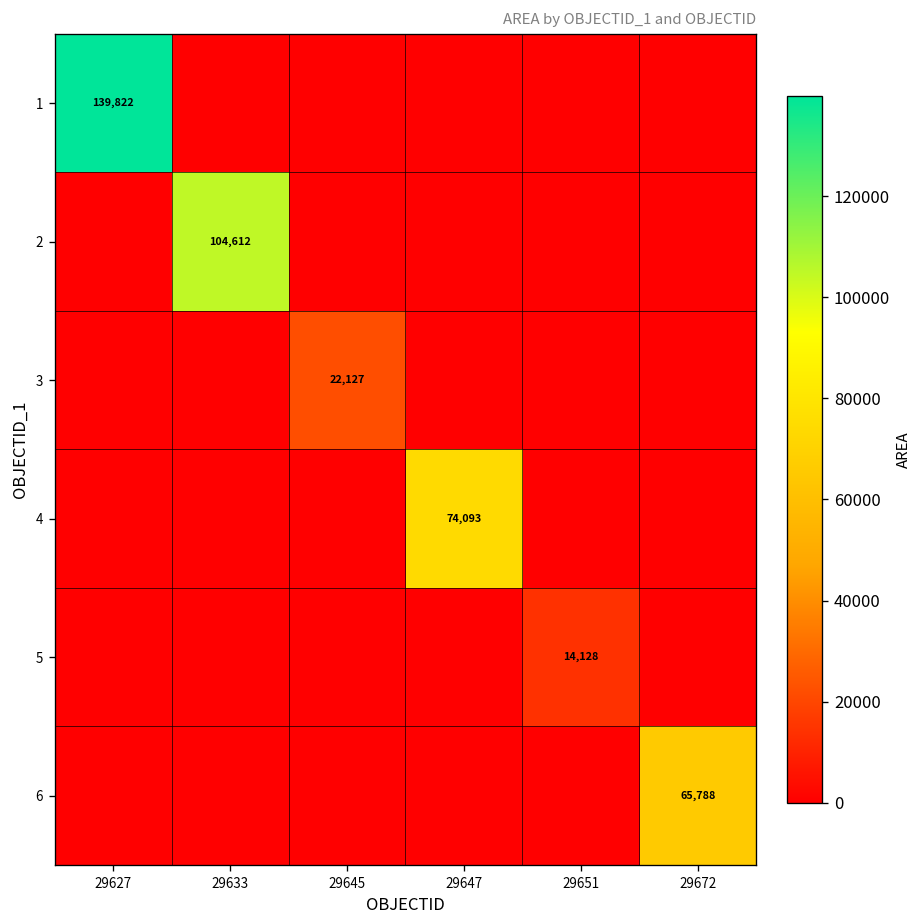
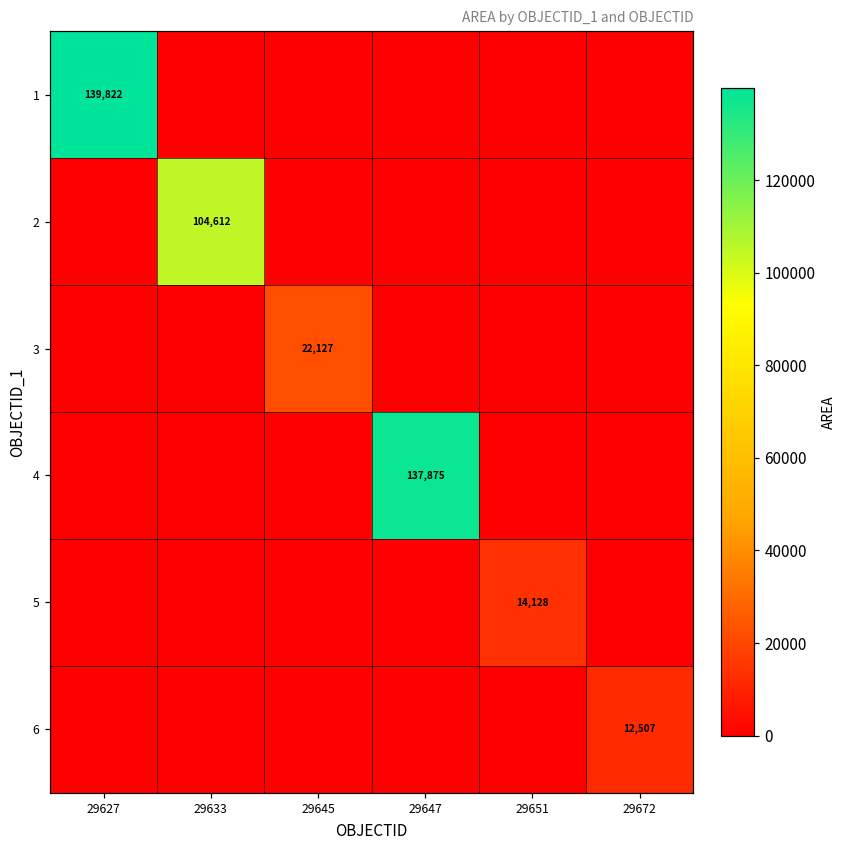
4, 29647: 74,093 -> 137,875
6, 29672: 65,788 -> 12,507
